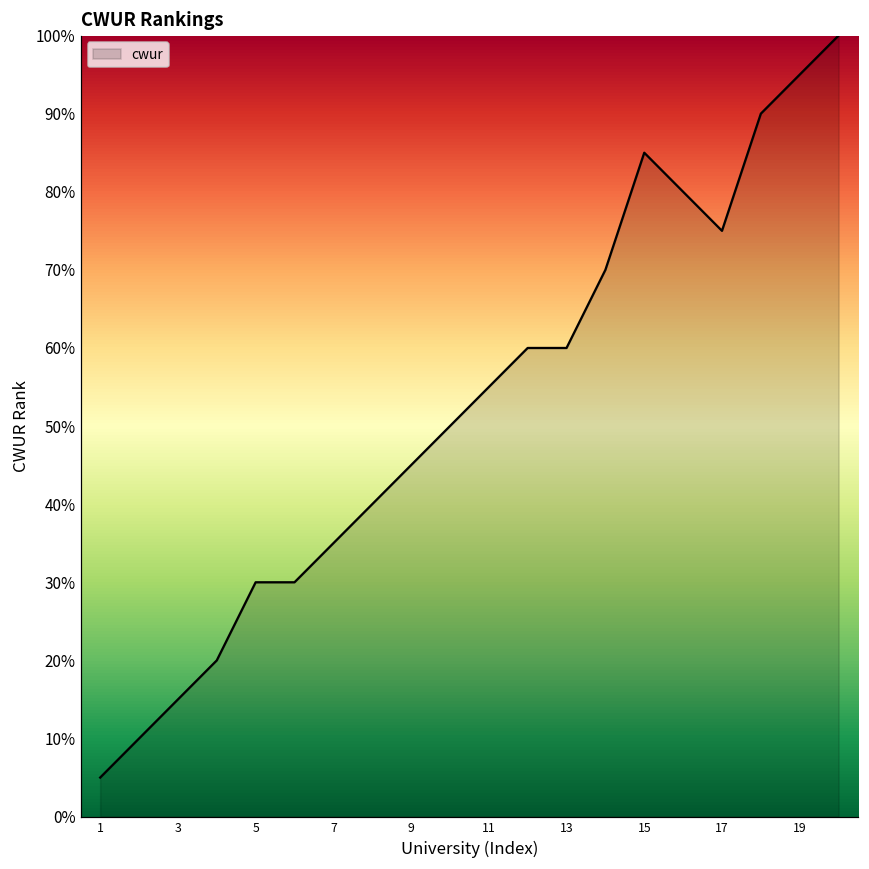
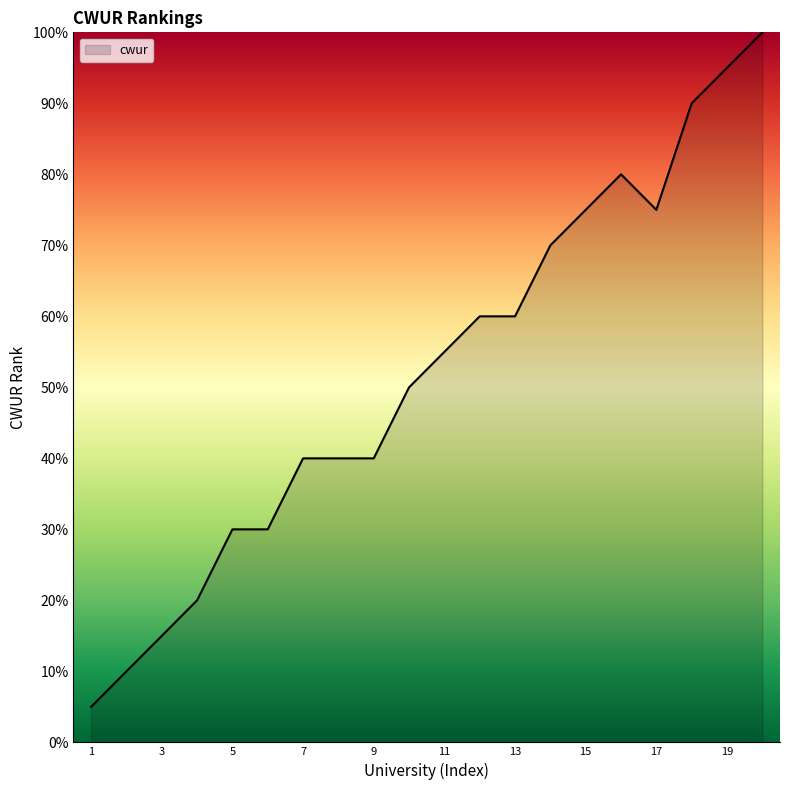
7: 35% -> 40%
9: 45% -> 40%
15: 85% -> 75%
